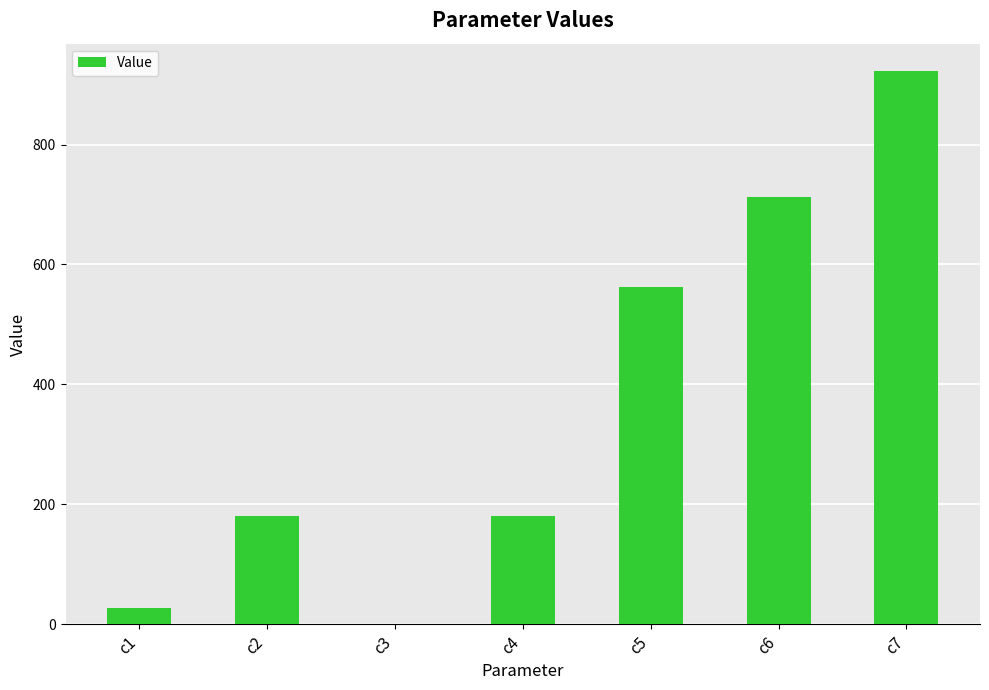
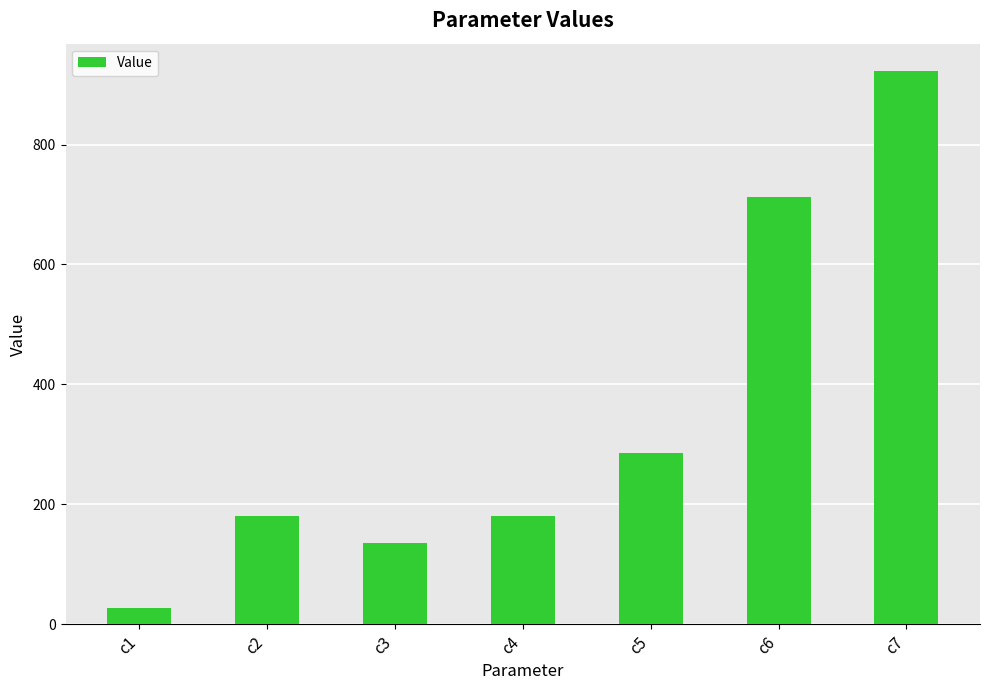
c3: 0 -> 140
c5: 560 -> 290
